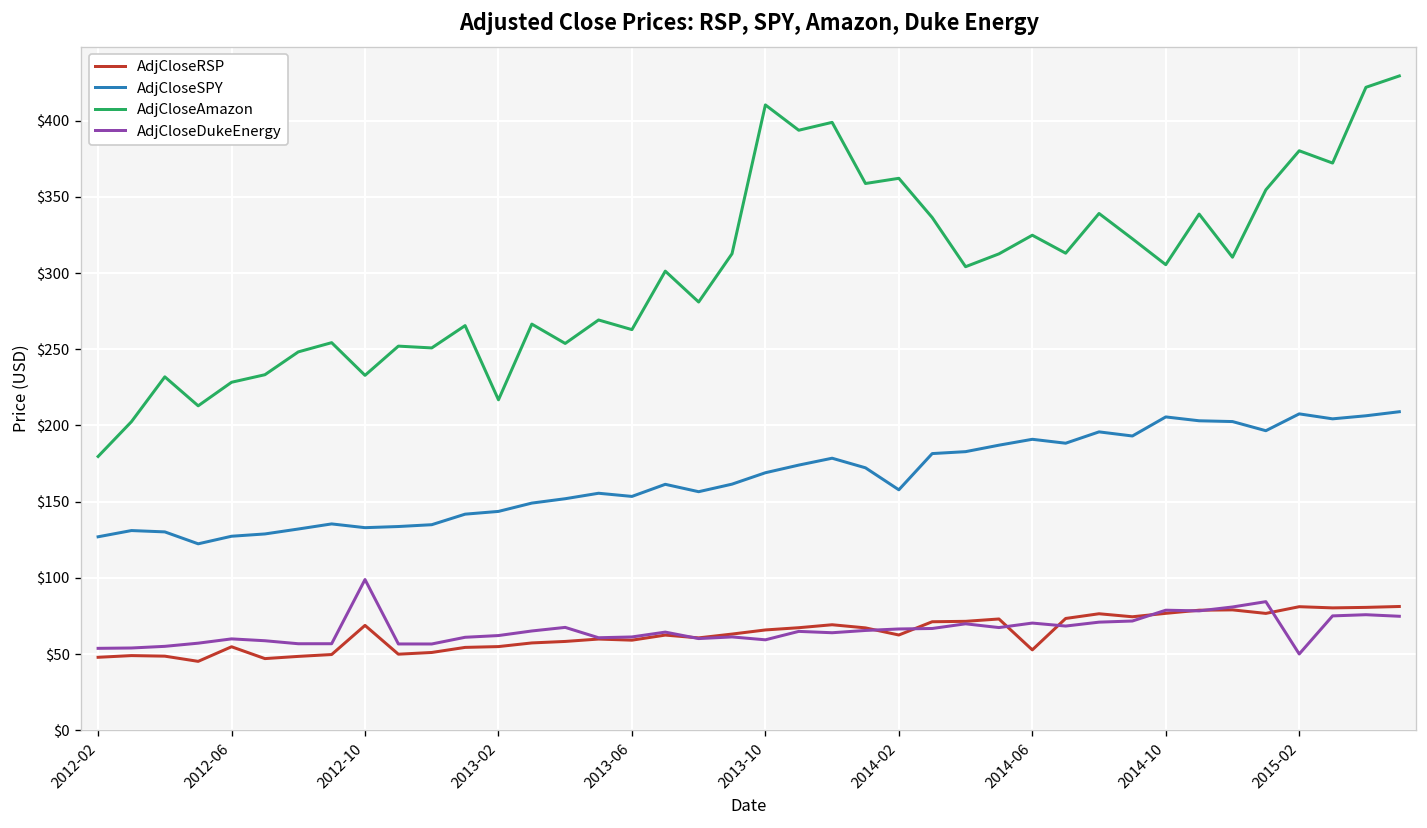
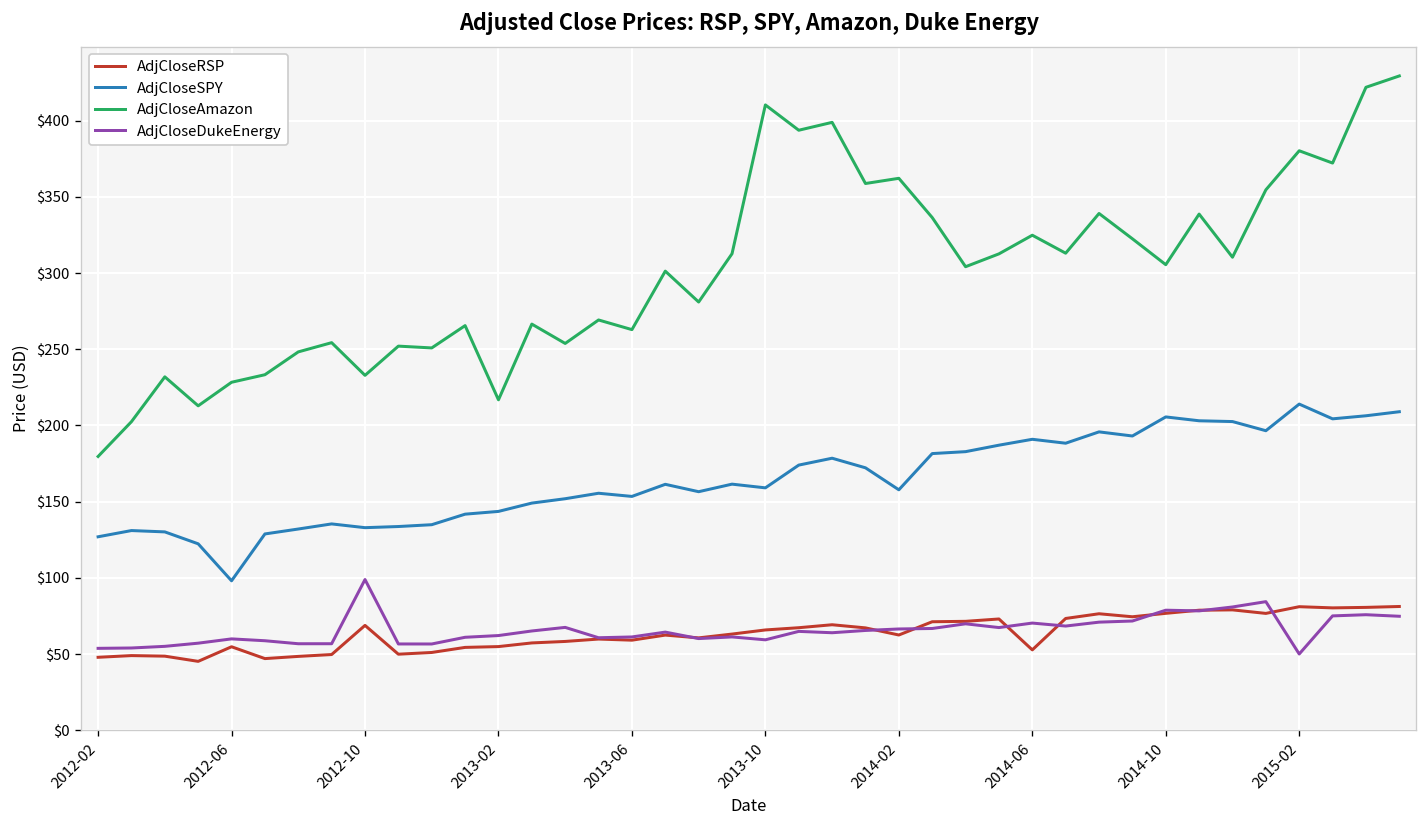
AdjCloseSPY, 2012-06: $127 -> $98
AdjCloseSPY, 2013-10: $169 -> $159
AdjCloseSPY, 2015-02: $208 -> $214
